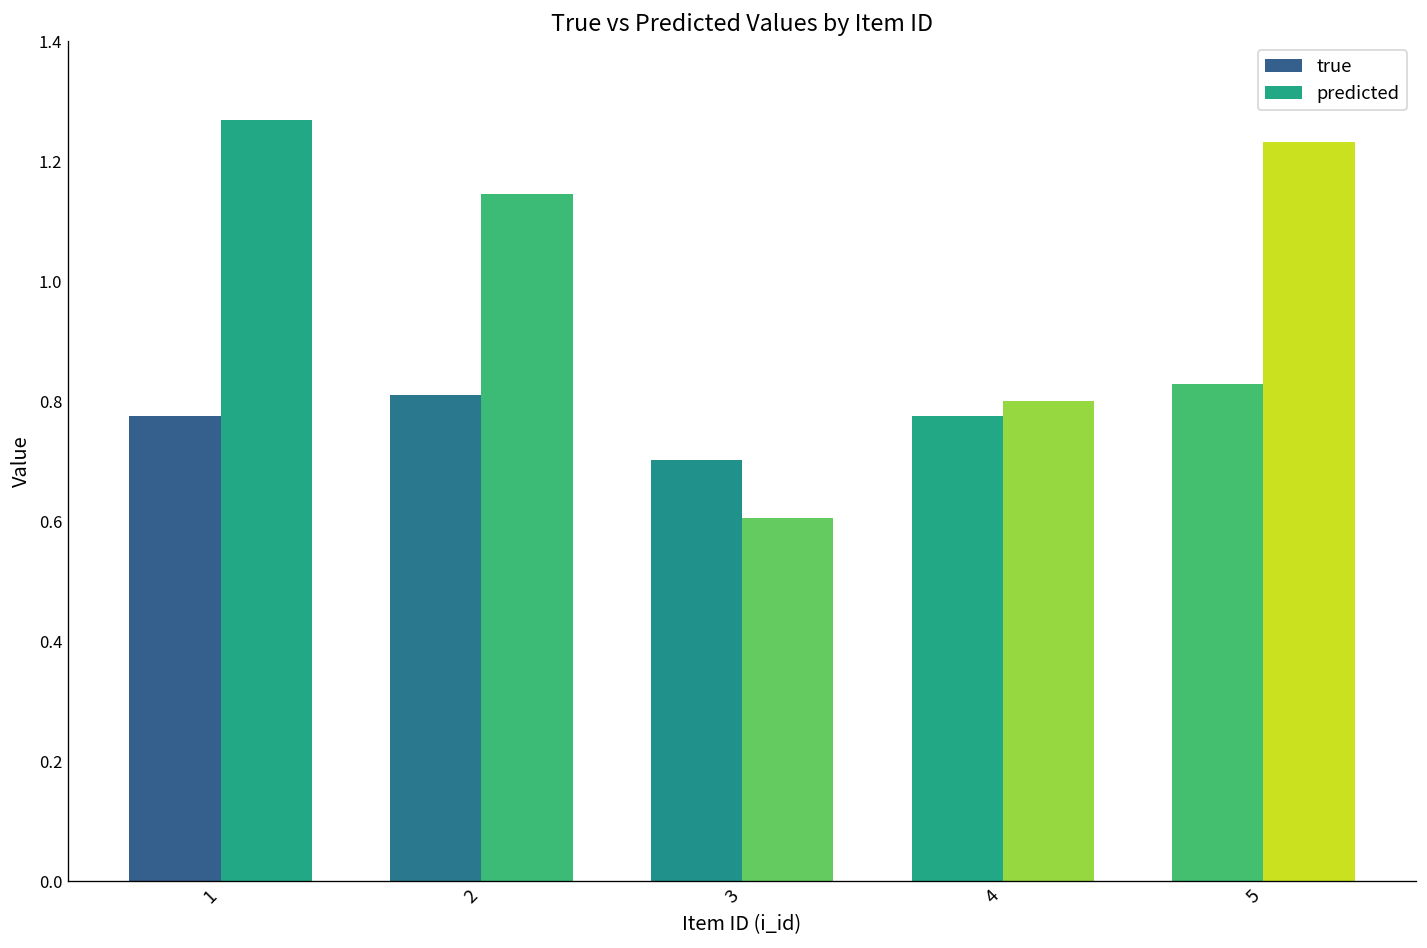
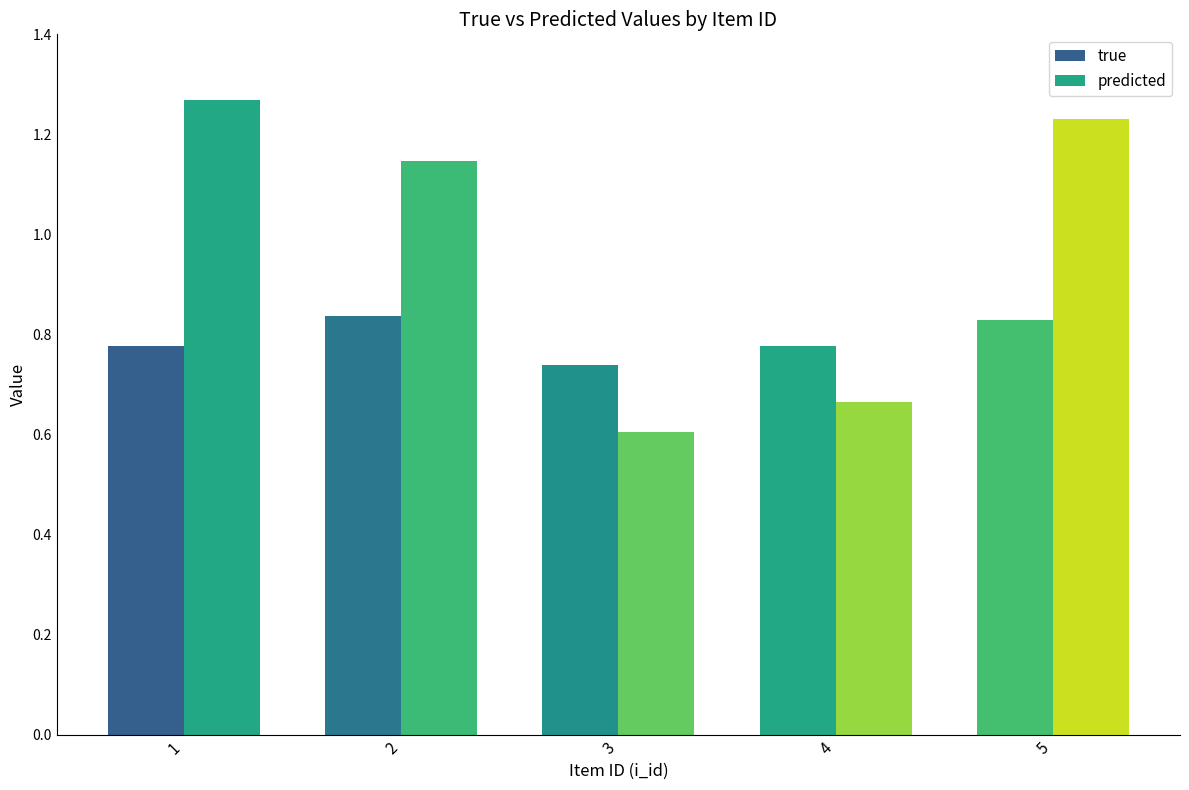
true, 2: 0.81 -> 0.84
true, 3: 0.70 -> 0.74
predicted, 4: 0.80 -> 0.66
